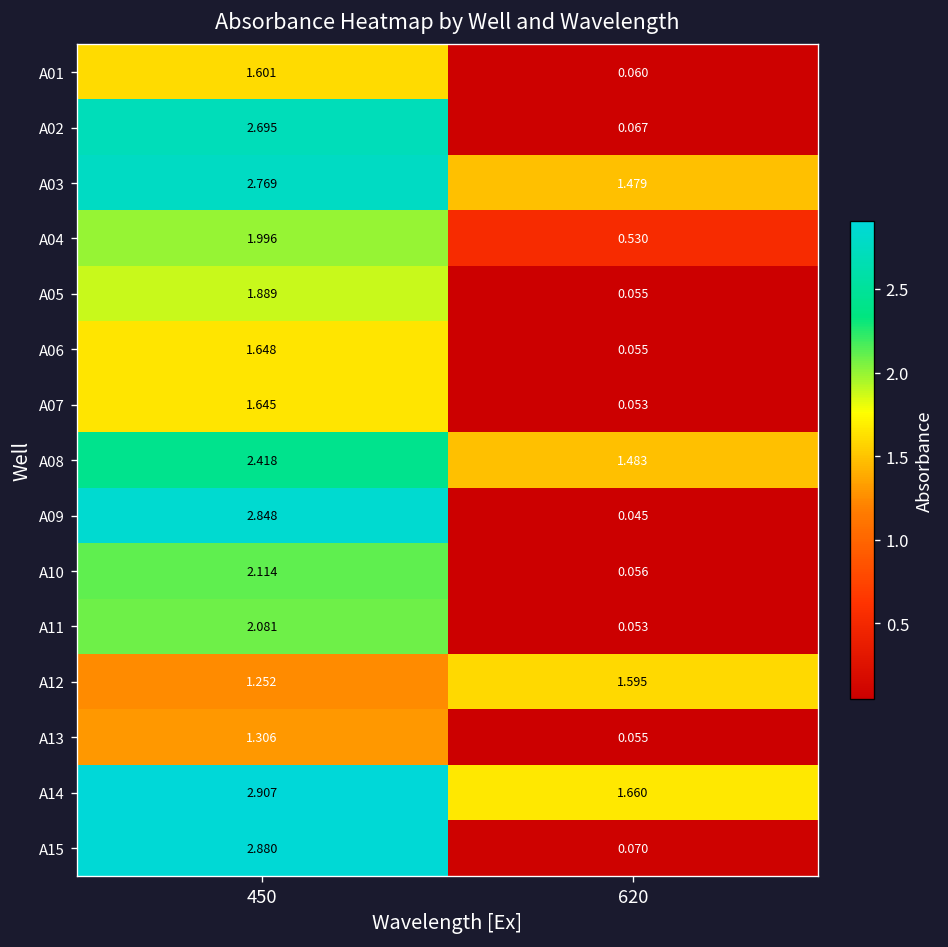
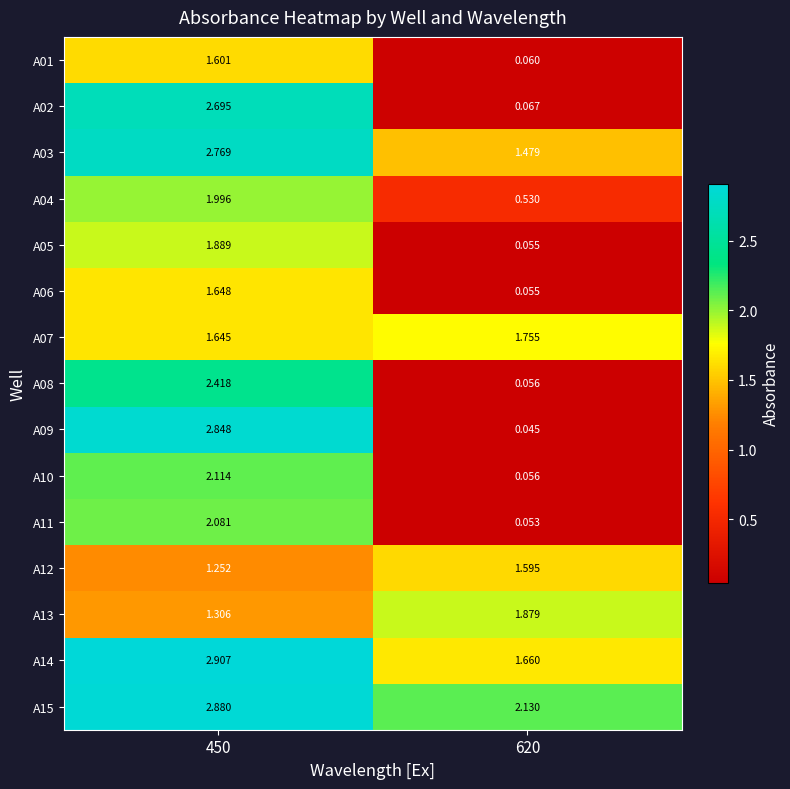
A07, 620: 0.053 -> 1.755
A08, 620: 1.483 -> 0.056
A13, 620: 0.055 -> 1.879
A15, 620: 0.070 -> 2.130
